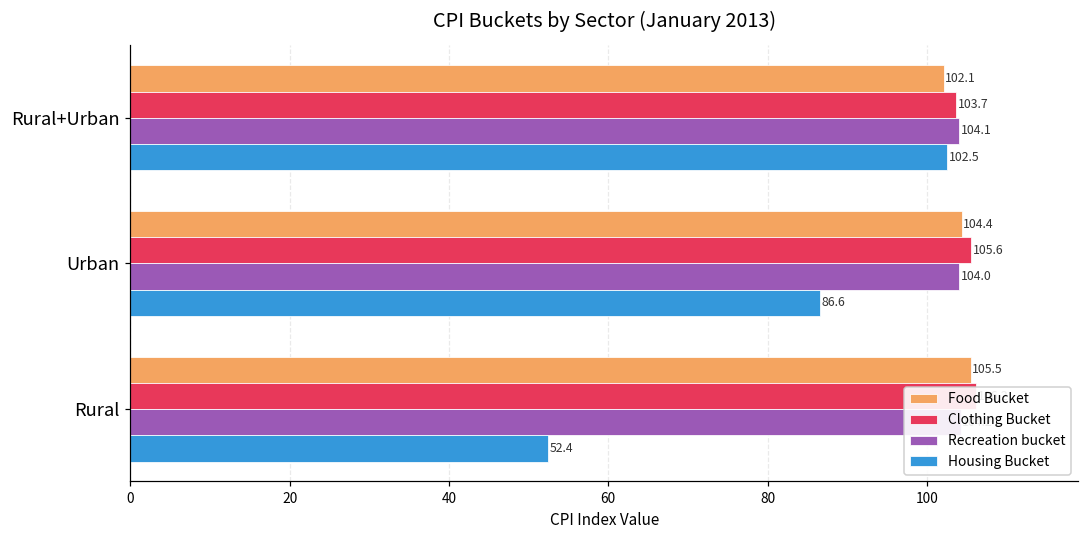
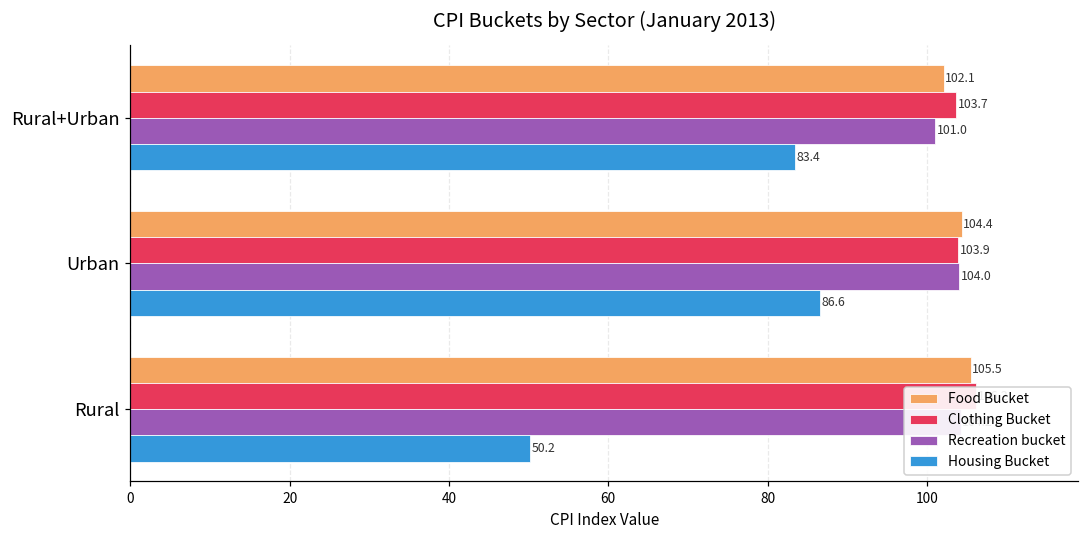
Recreation bucket, Rural+Urban: 104.1 -> 101.0
Housing Bucket, Rural+Urban: 102.5 -> 83.4
Clothing Bucket, Urban: 105.6 -> 103.9
Housing Bucket, Rural: 52.4 -> 50.2
